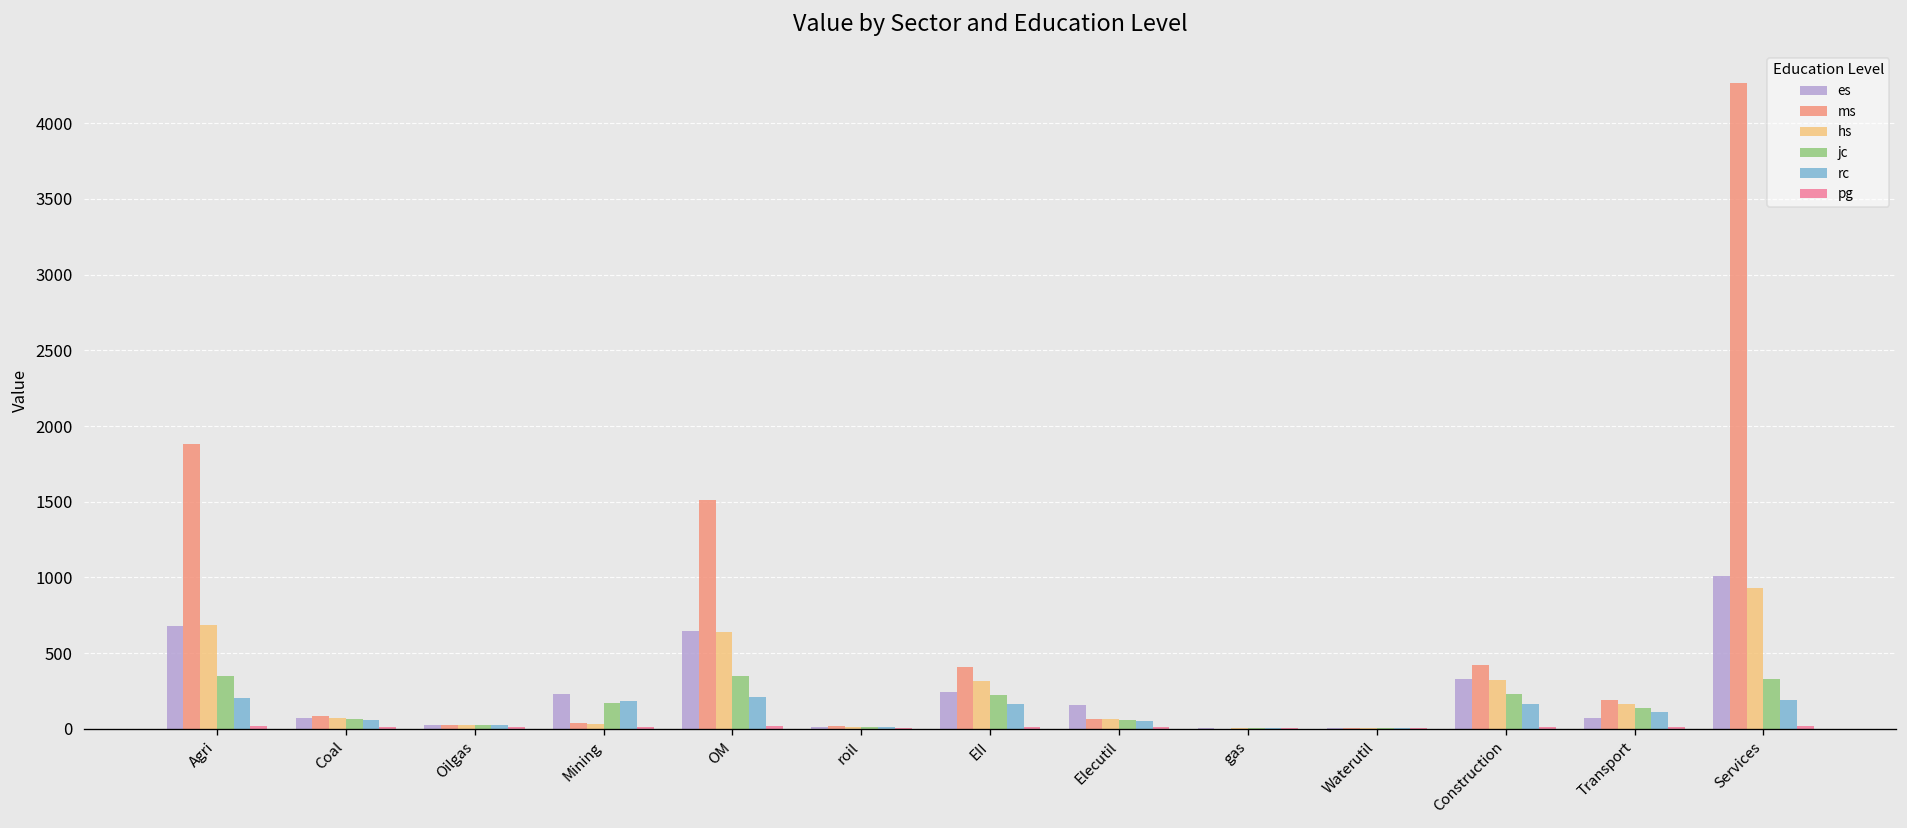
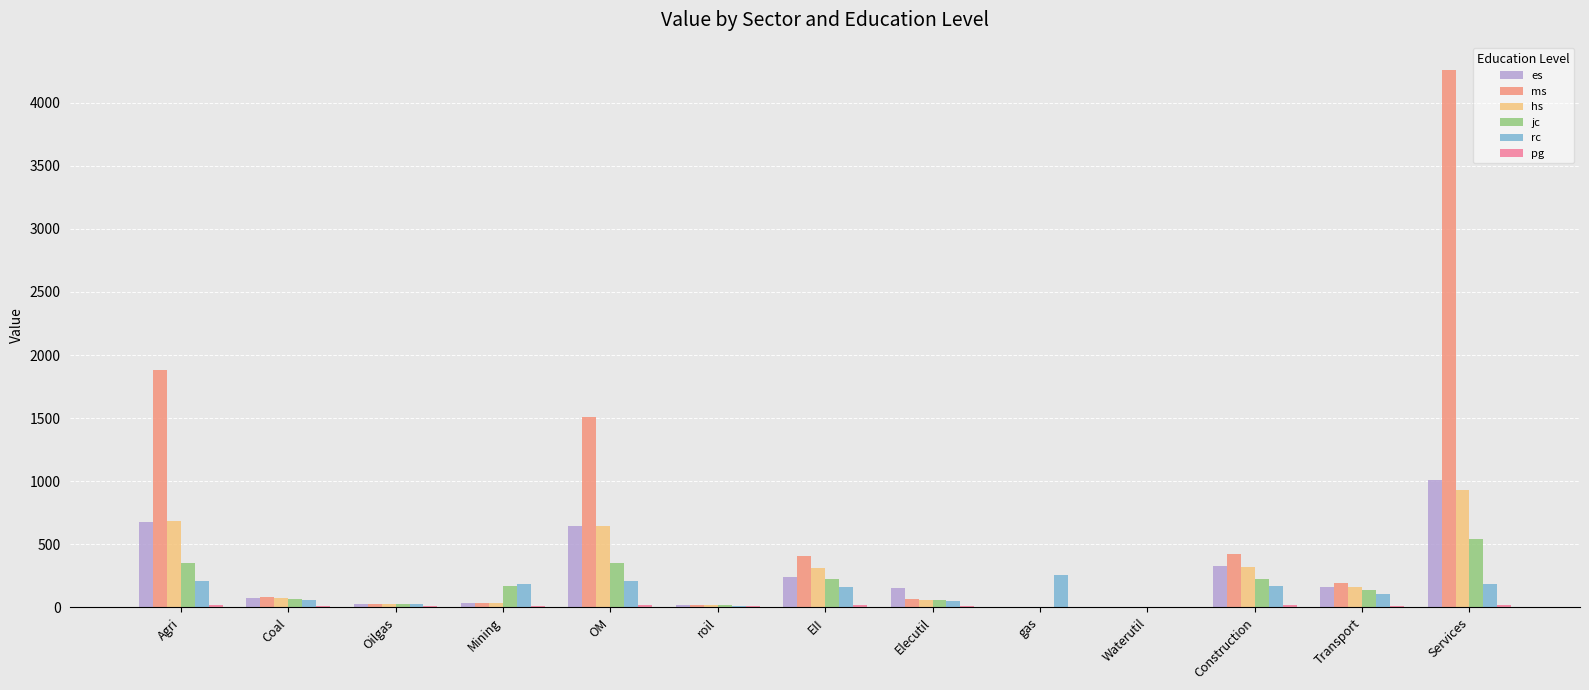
es, Mining: 230 -> 30
rc, gas: 0 -> 250
es, Transport: 70 -> 170
jc, Services: 330 -> 540
